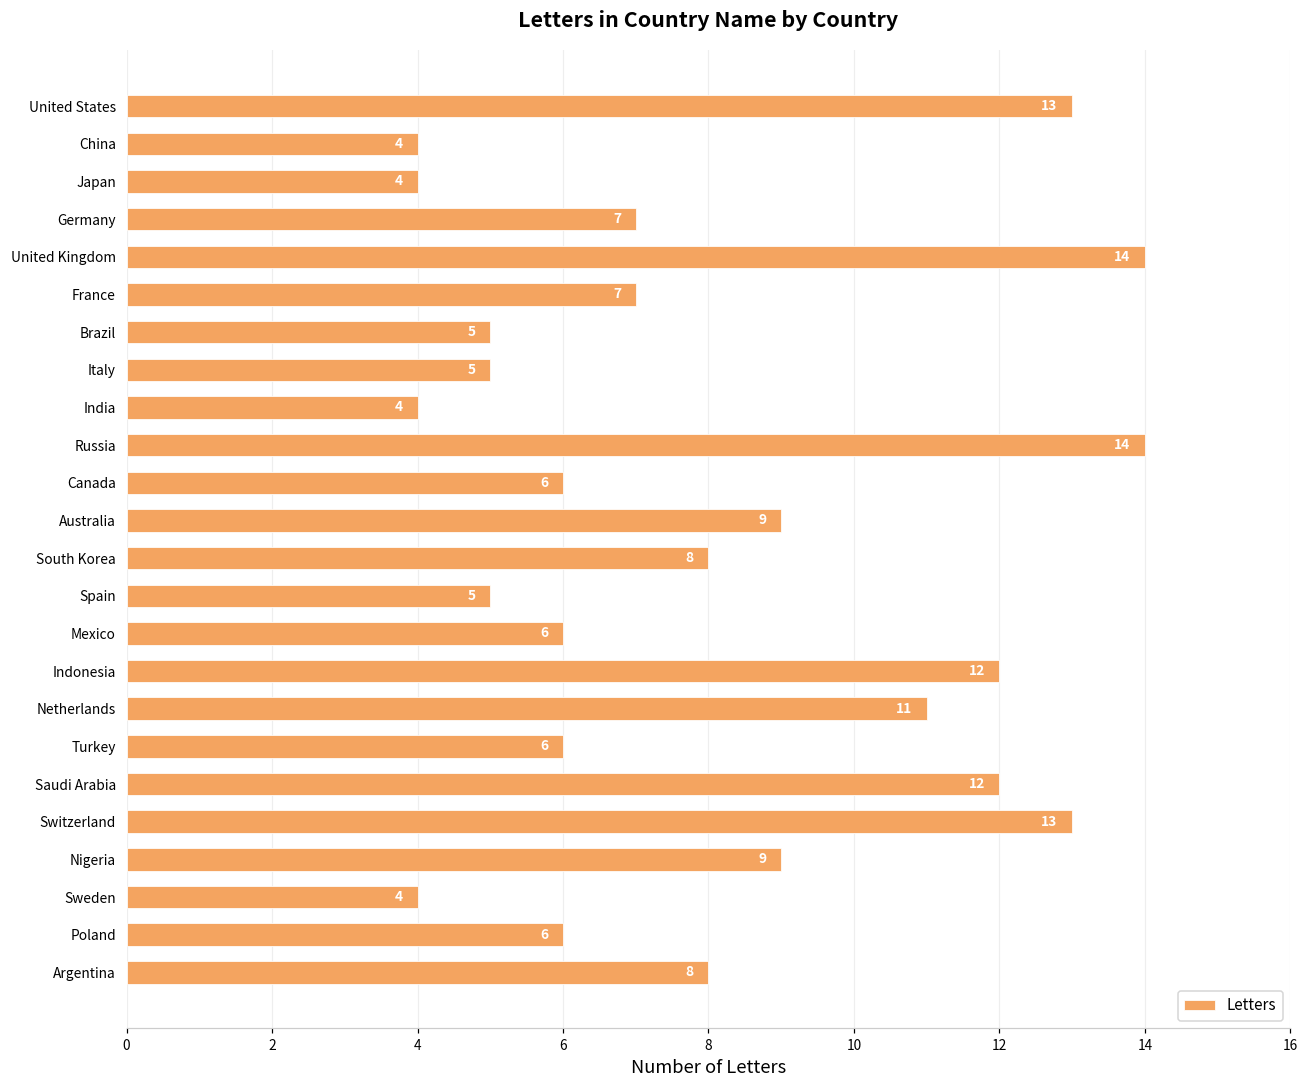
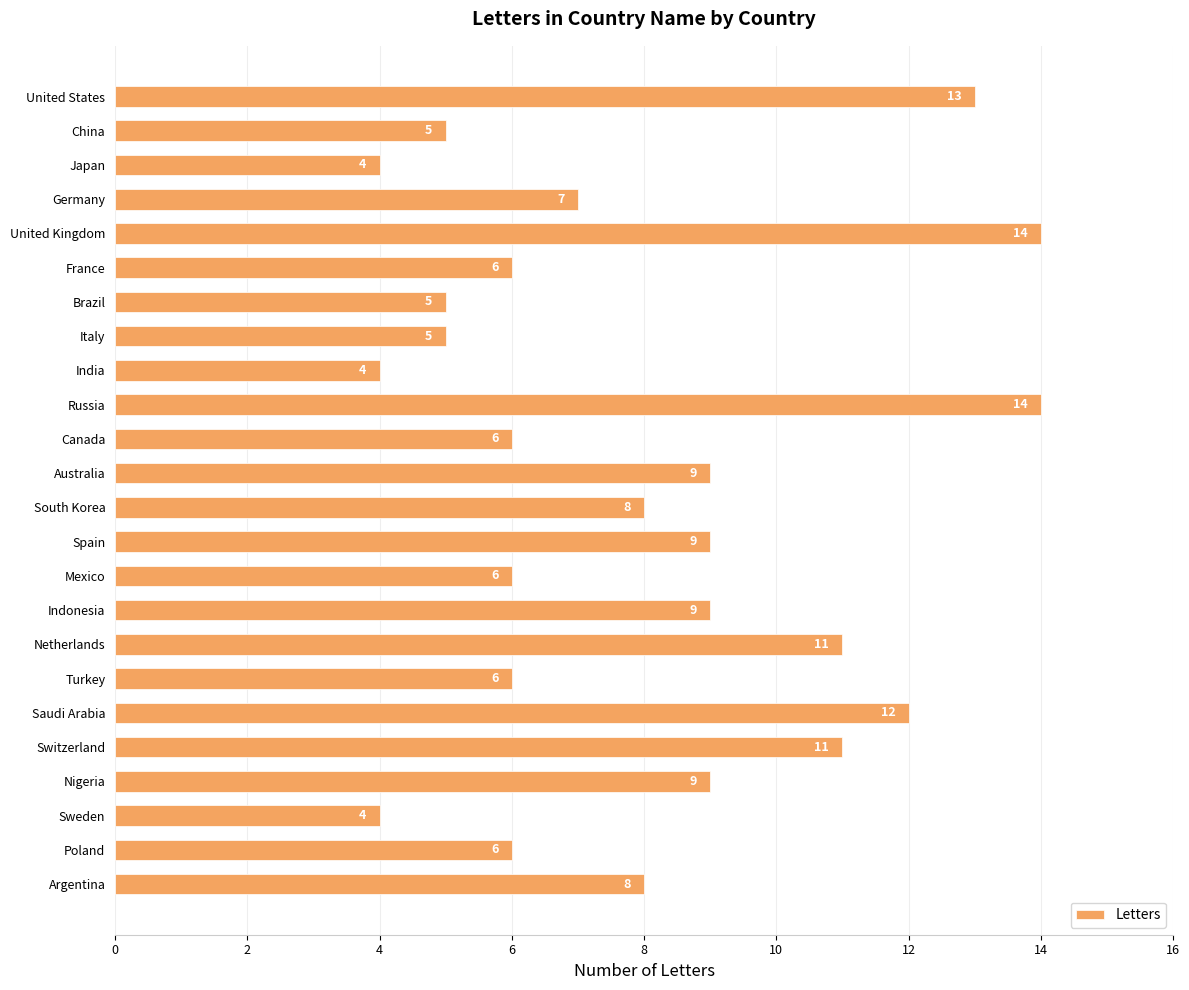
China: 4 -> 5
France: 7 -> 6
Spain: 5 -> 9
Indonesia: 12 -> 9
Switzerland: 13 -> 11
